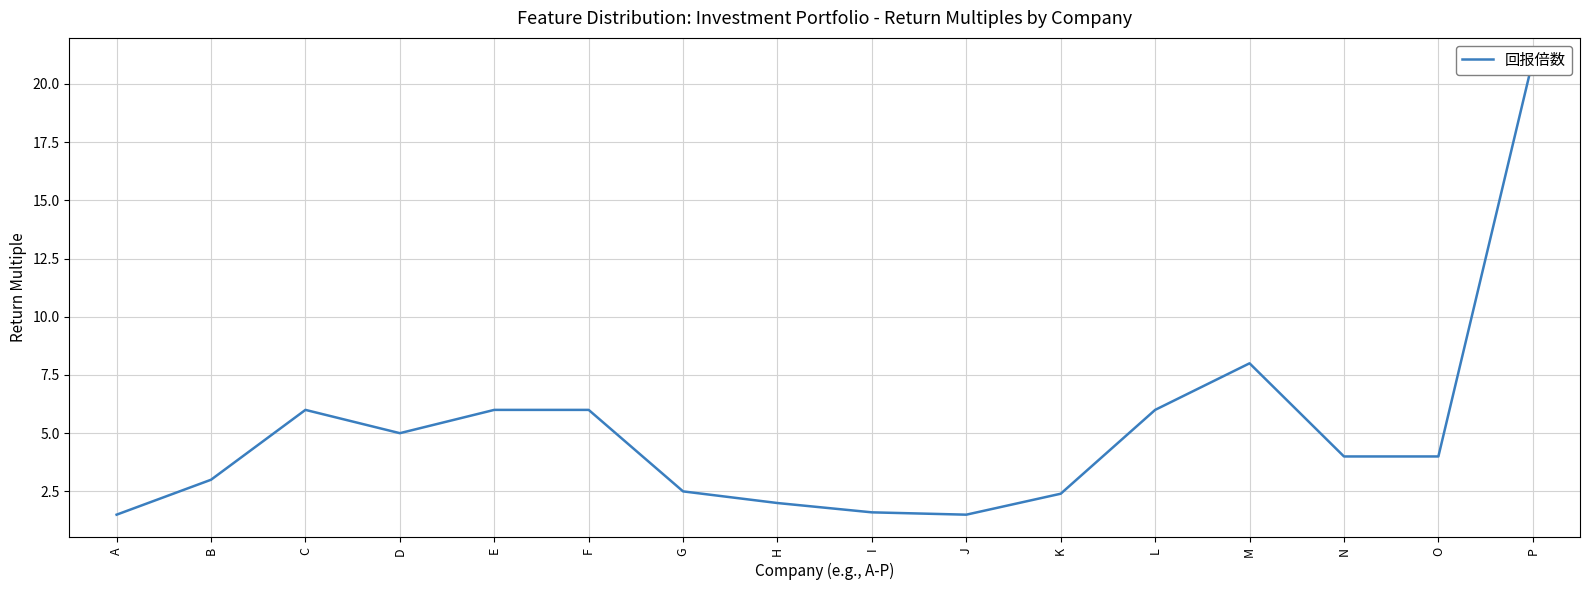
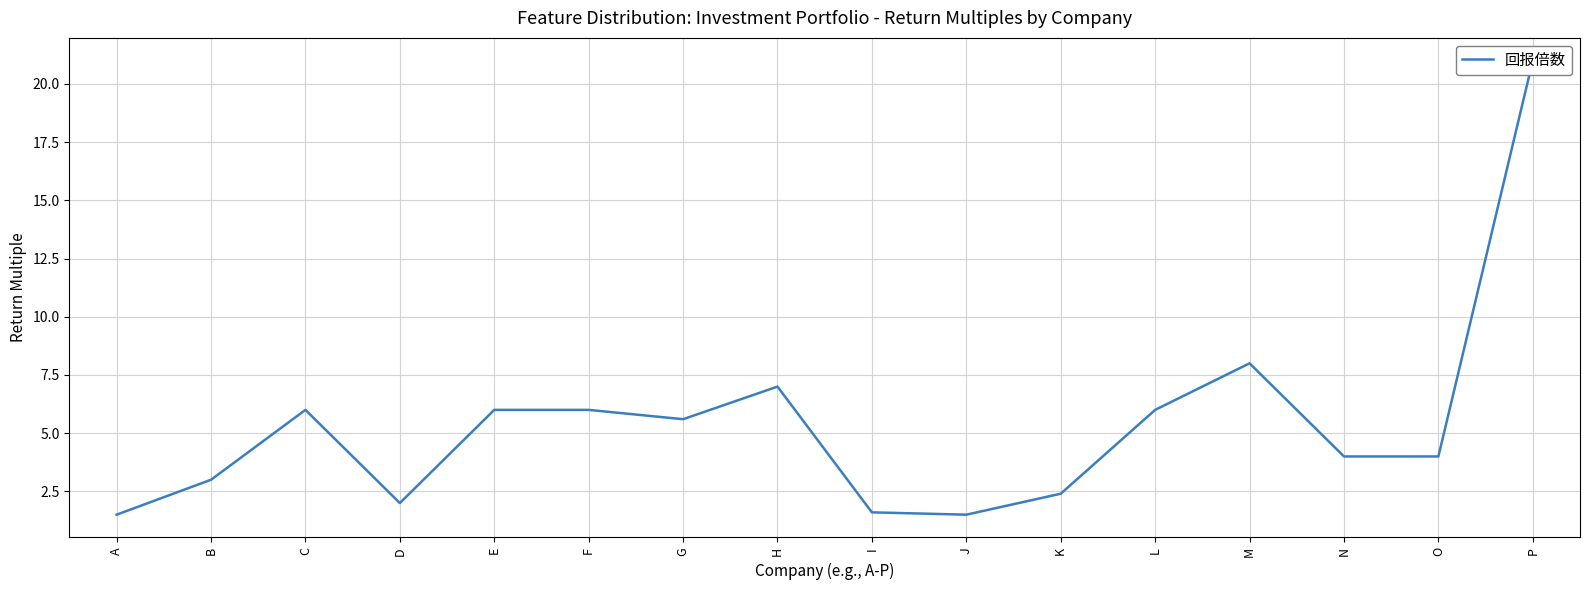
D: 5 -> 2
G: 2.5 -> 5.6
H: 2 -> 7
